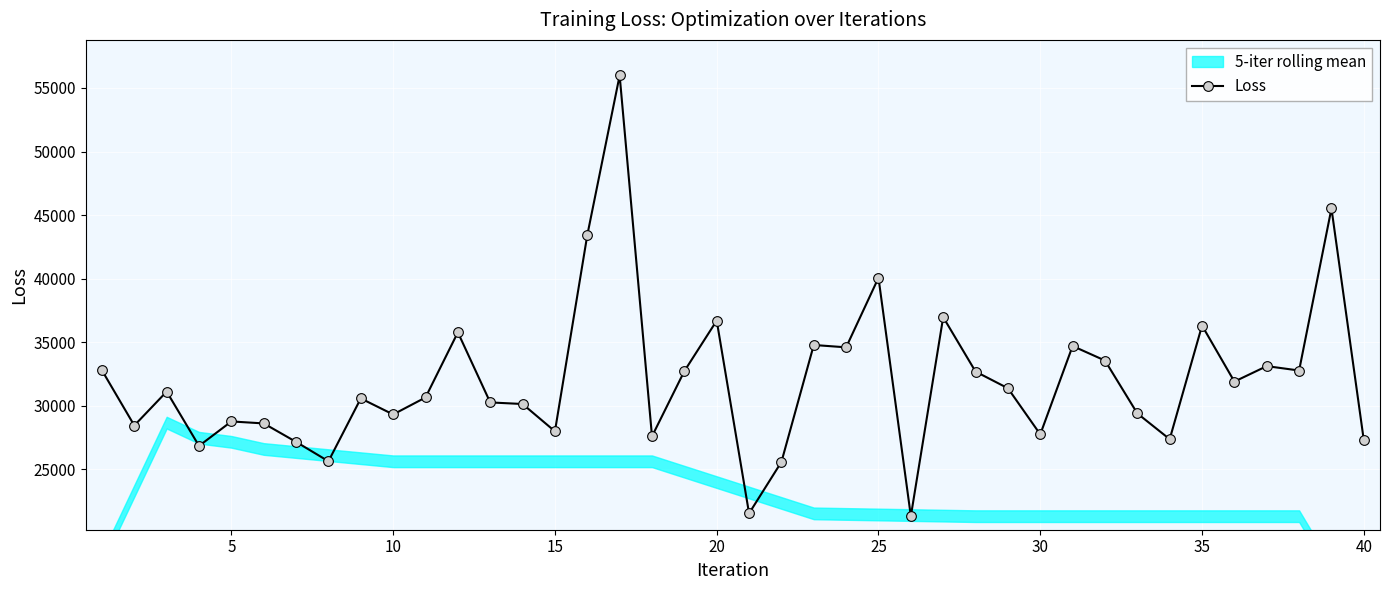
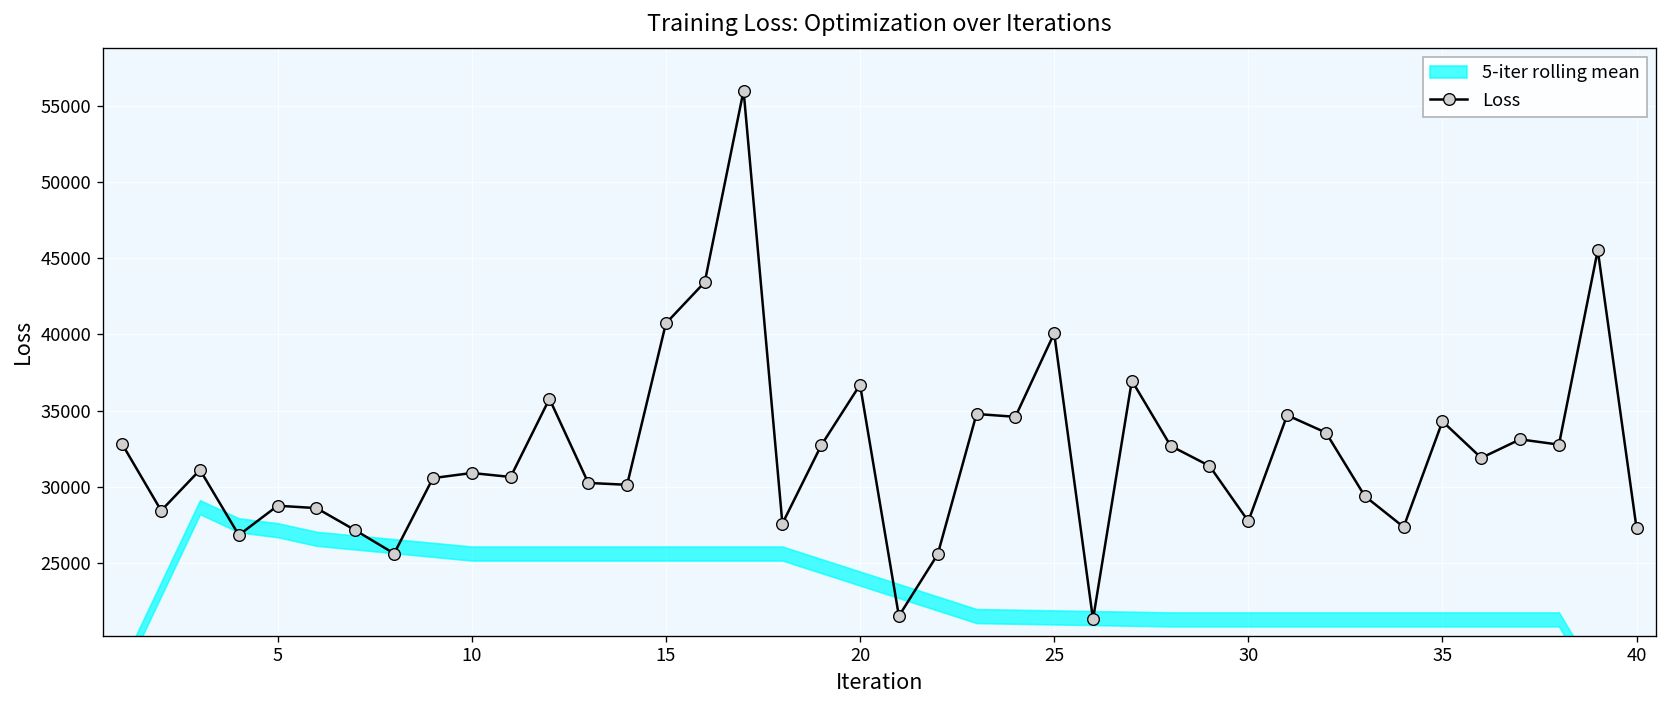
Loss, 10: 29300 -> 30900
Loss, 15: 28000 -> 40700
Loss, 35: 36300 -> 34300
